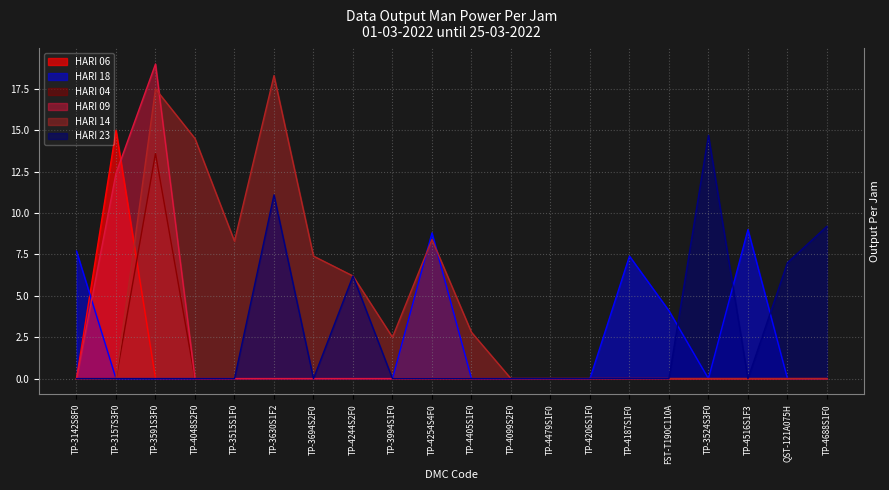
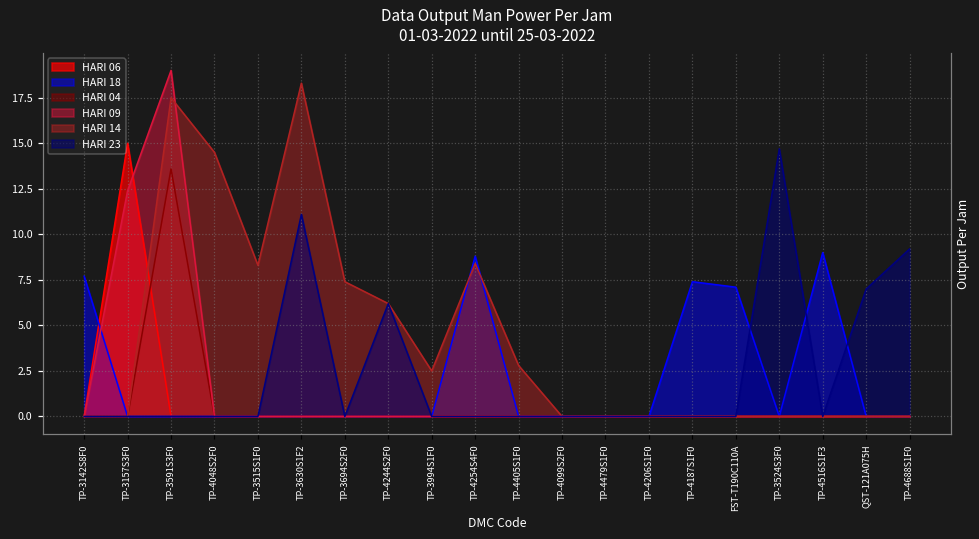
HARI 18, FST-T190C110A: 4.1 -> 7.1
